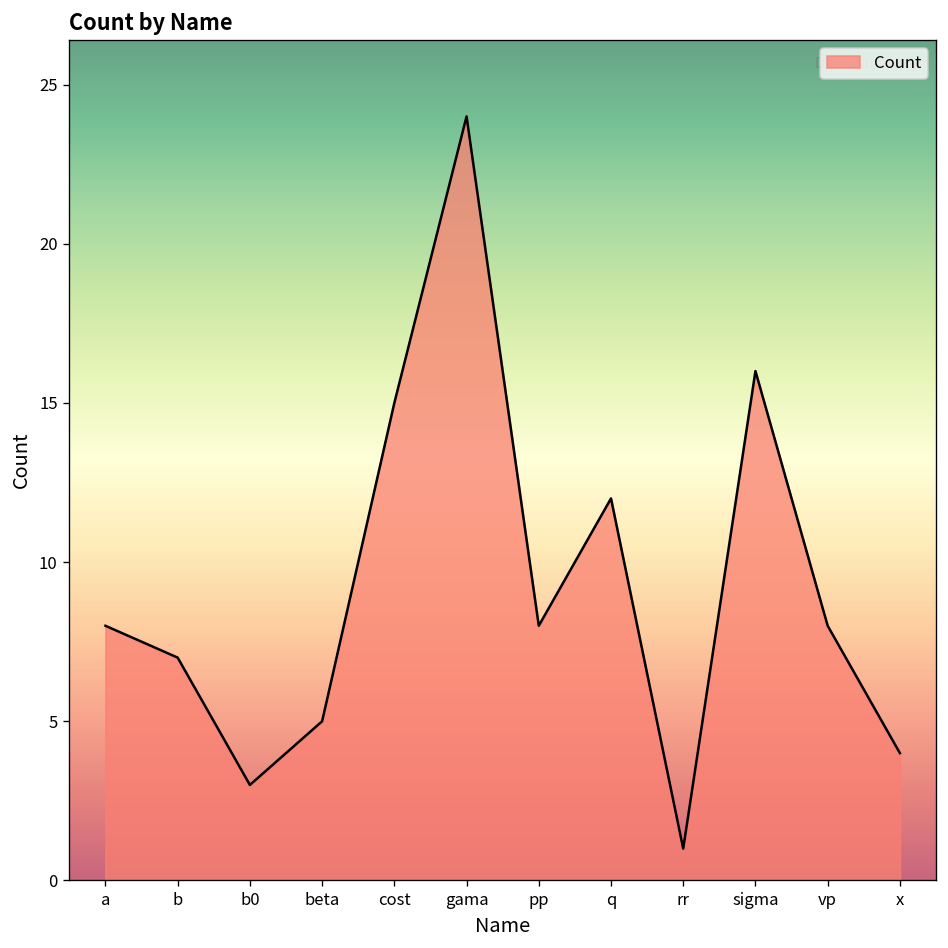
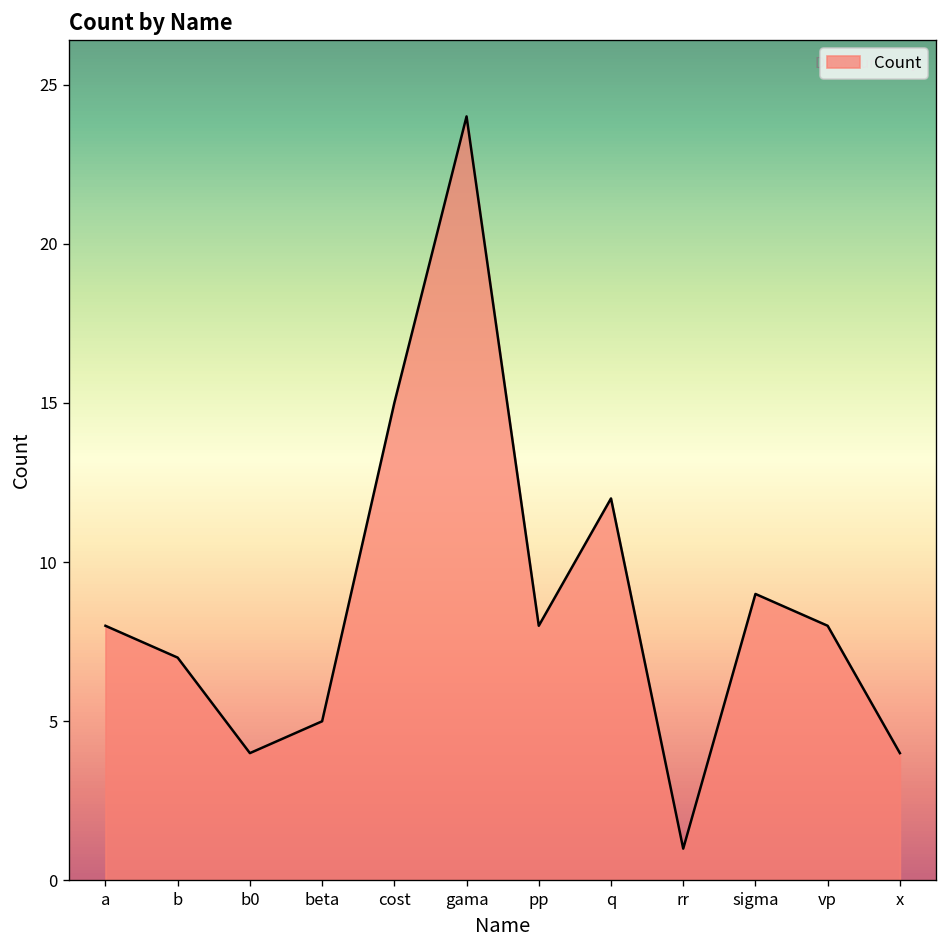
b0: 3 -> 4
sigma: 16 -> 9
